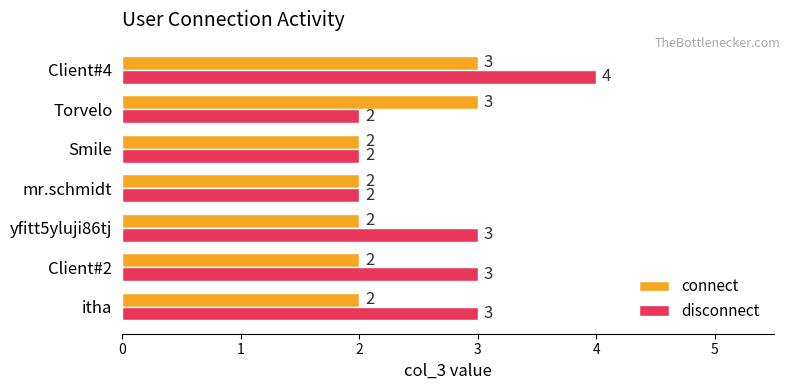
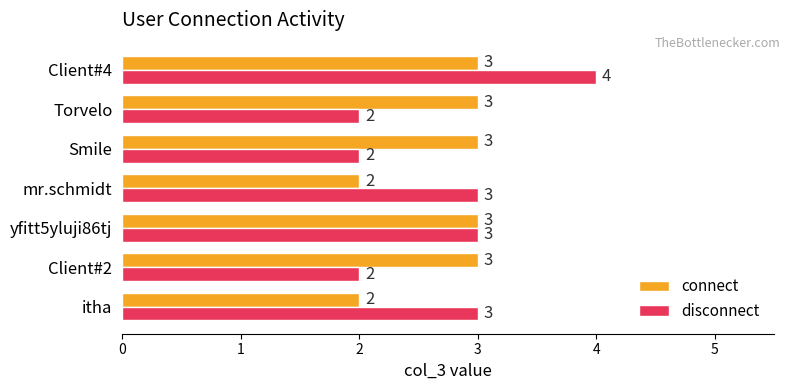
connect, Smile: 2 -> 3
disconnect, mr.schmidt: 2 -> 3
connect, yfitt5yluji86tj: 2 -> 3
connect, Client#2: 2 -> 3
disconnect, Client#2: 3 -> 2
